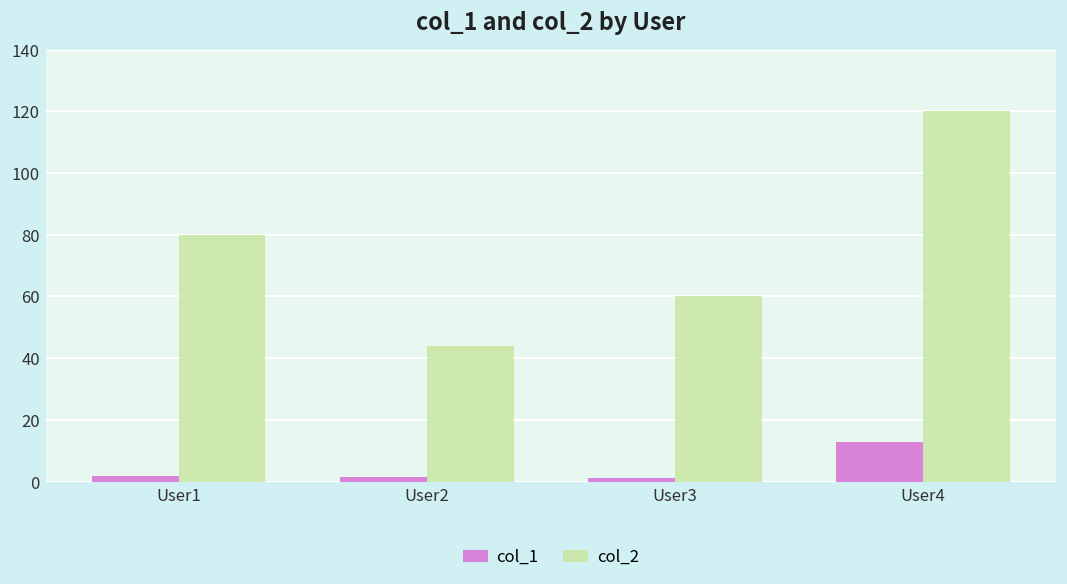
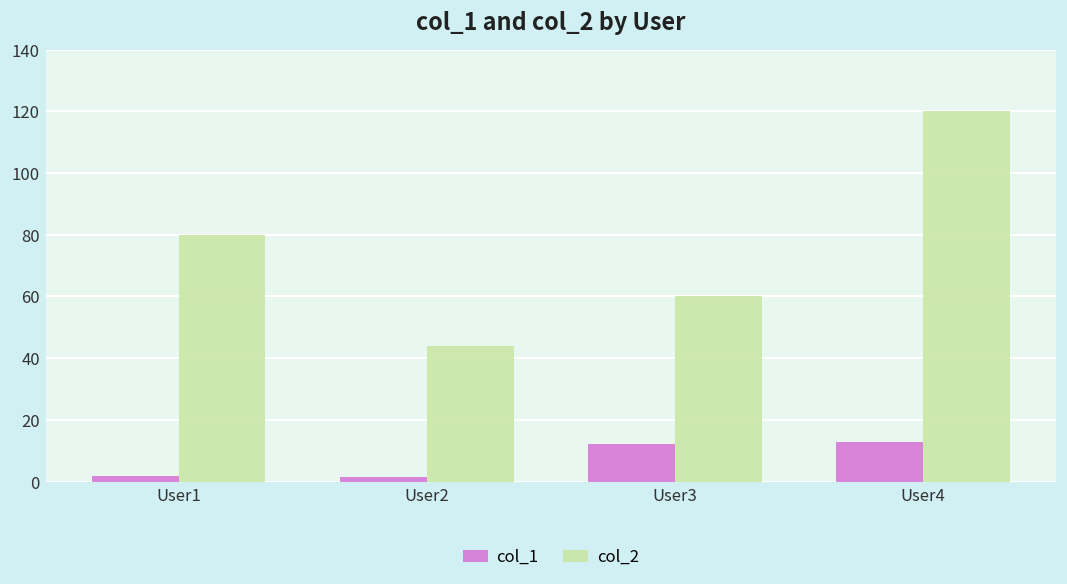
col_1, User3: 1 -> 12
